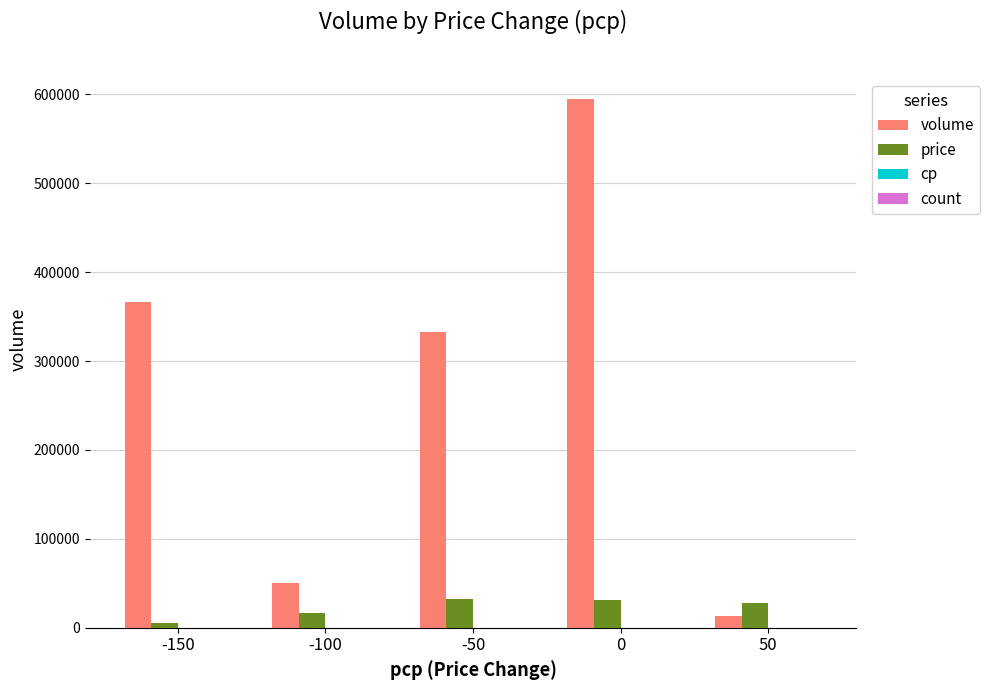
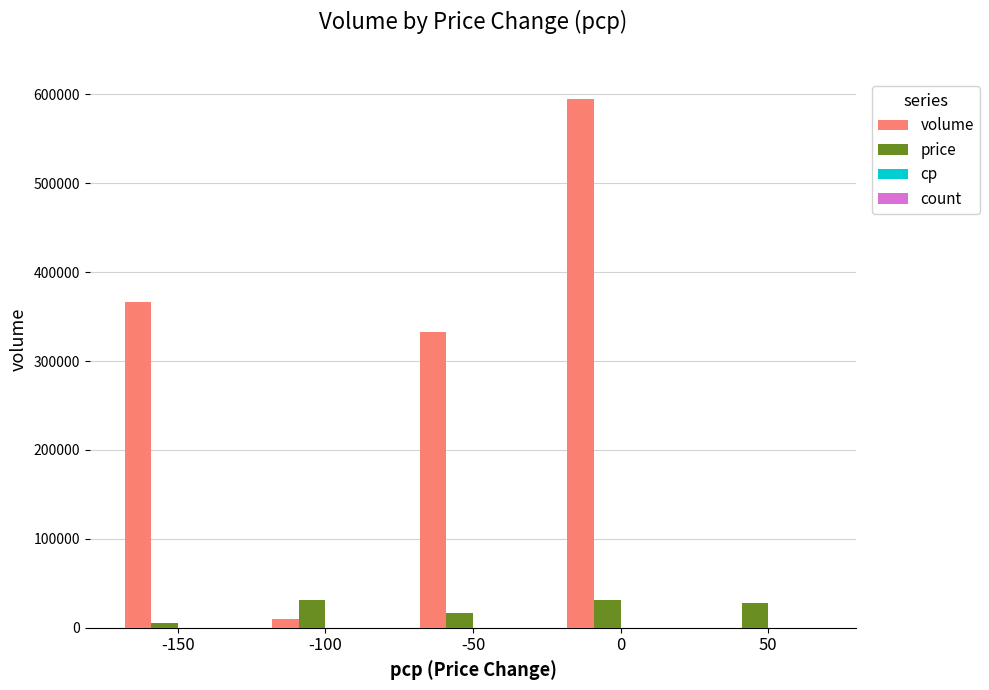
volume, -100: 50000 -> 10000
price, -100: 20000 -> 30000
price, -50: 30000 -> 20000
volume, 50: 10000 -> 0
